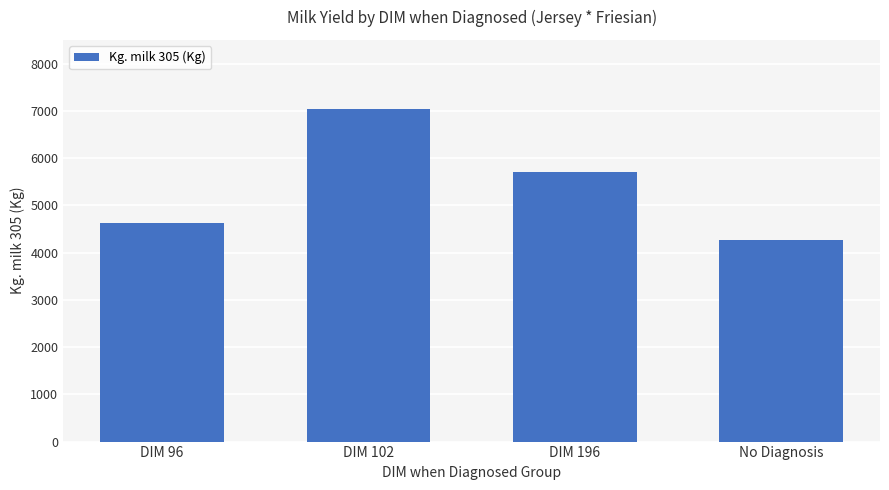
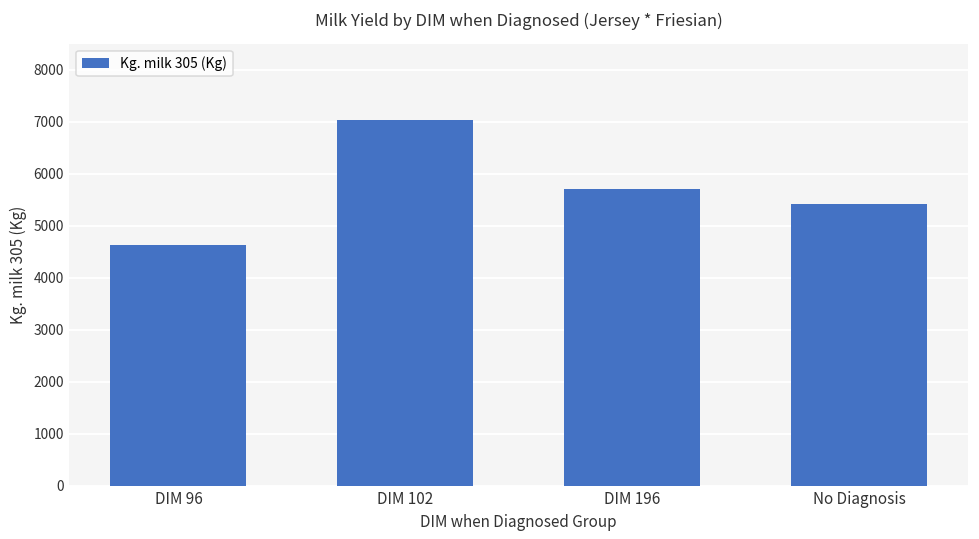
No Diagnosis: 4300 -> 5400
